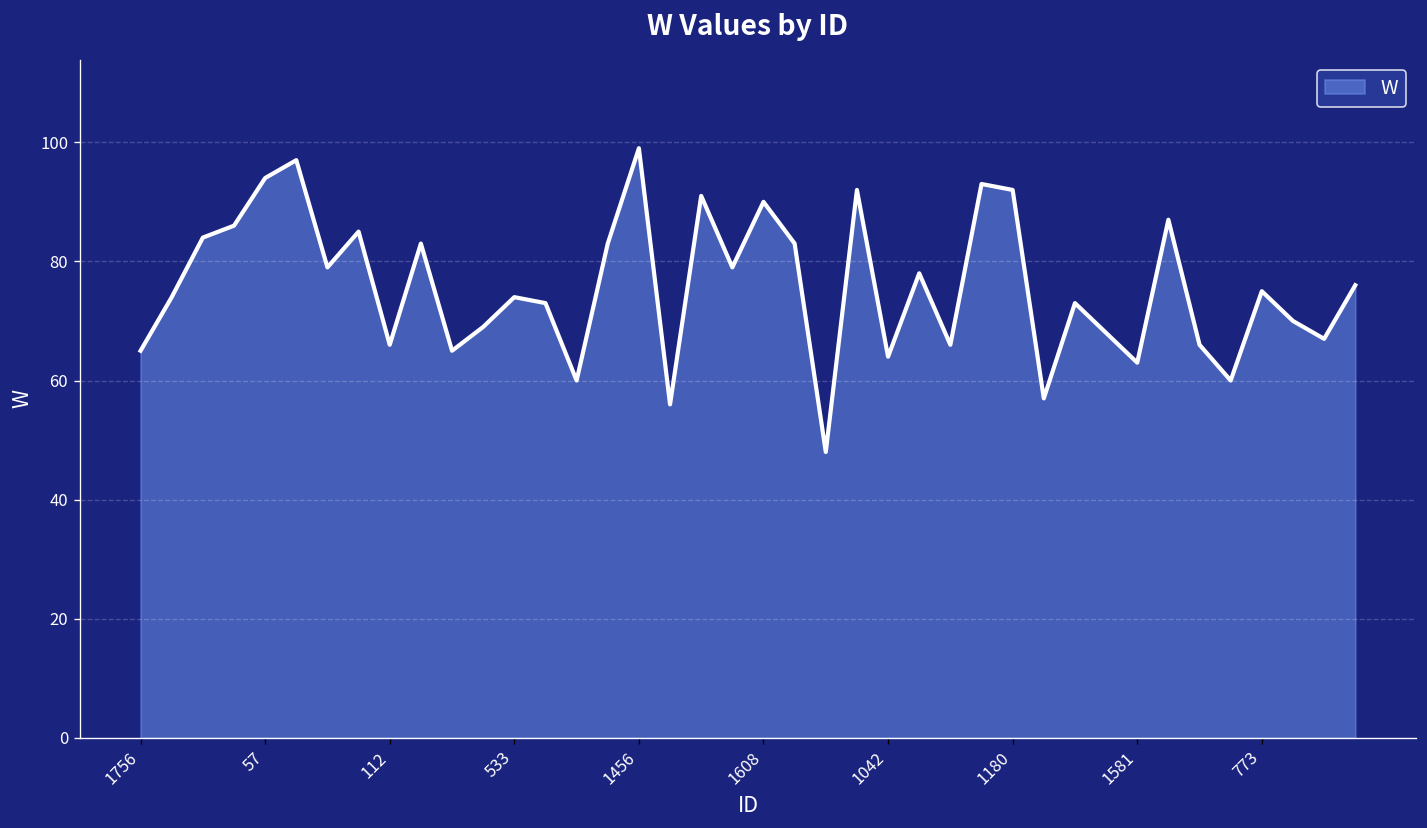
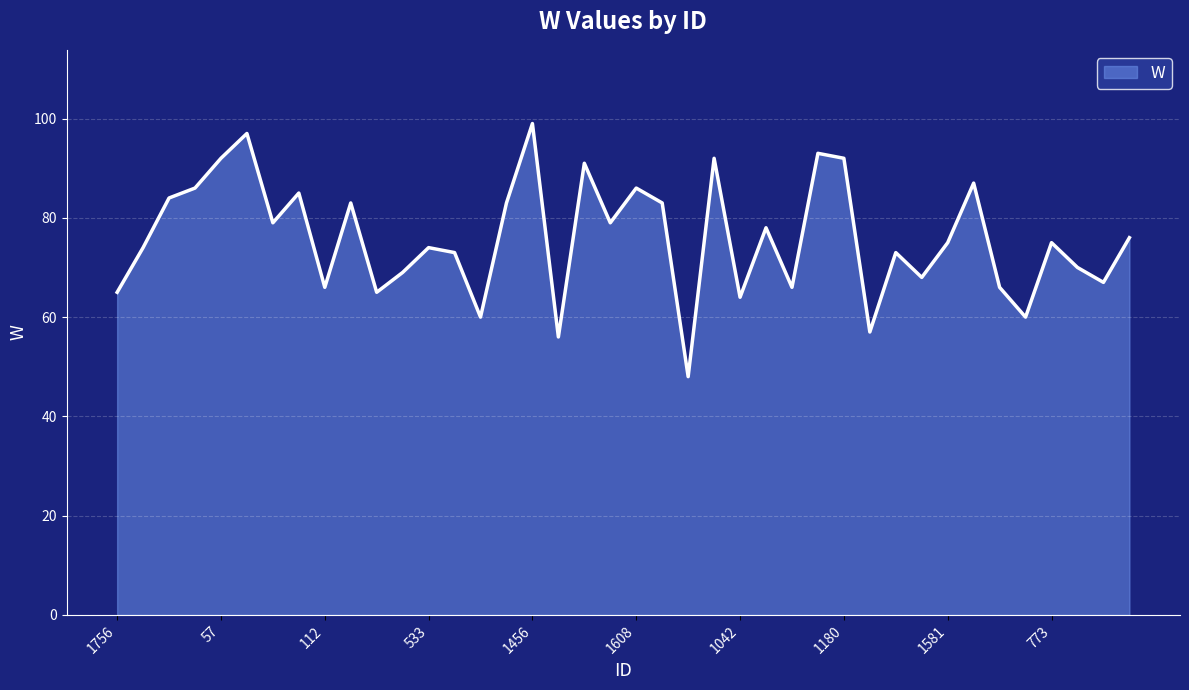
57: 94 -> 92
1608: 90 -> 86
1581: 63 -> 75
